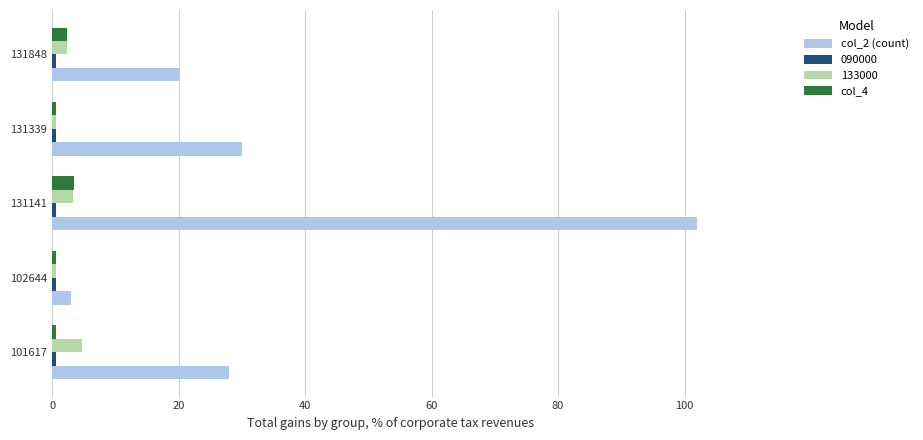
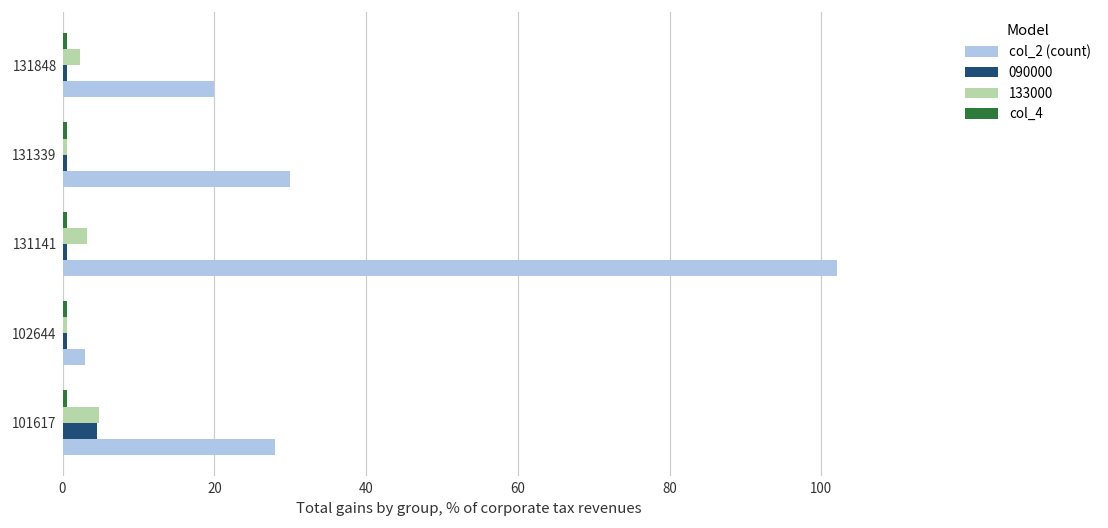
col_4, 131848: 2 -> 1
col_4, 131141: 3 -> 1
090000, 101617: 1 -> 5
